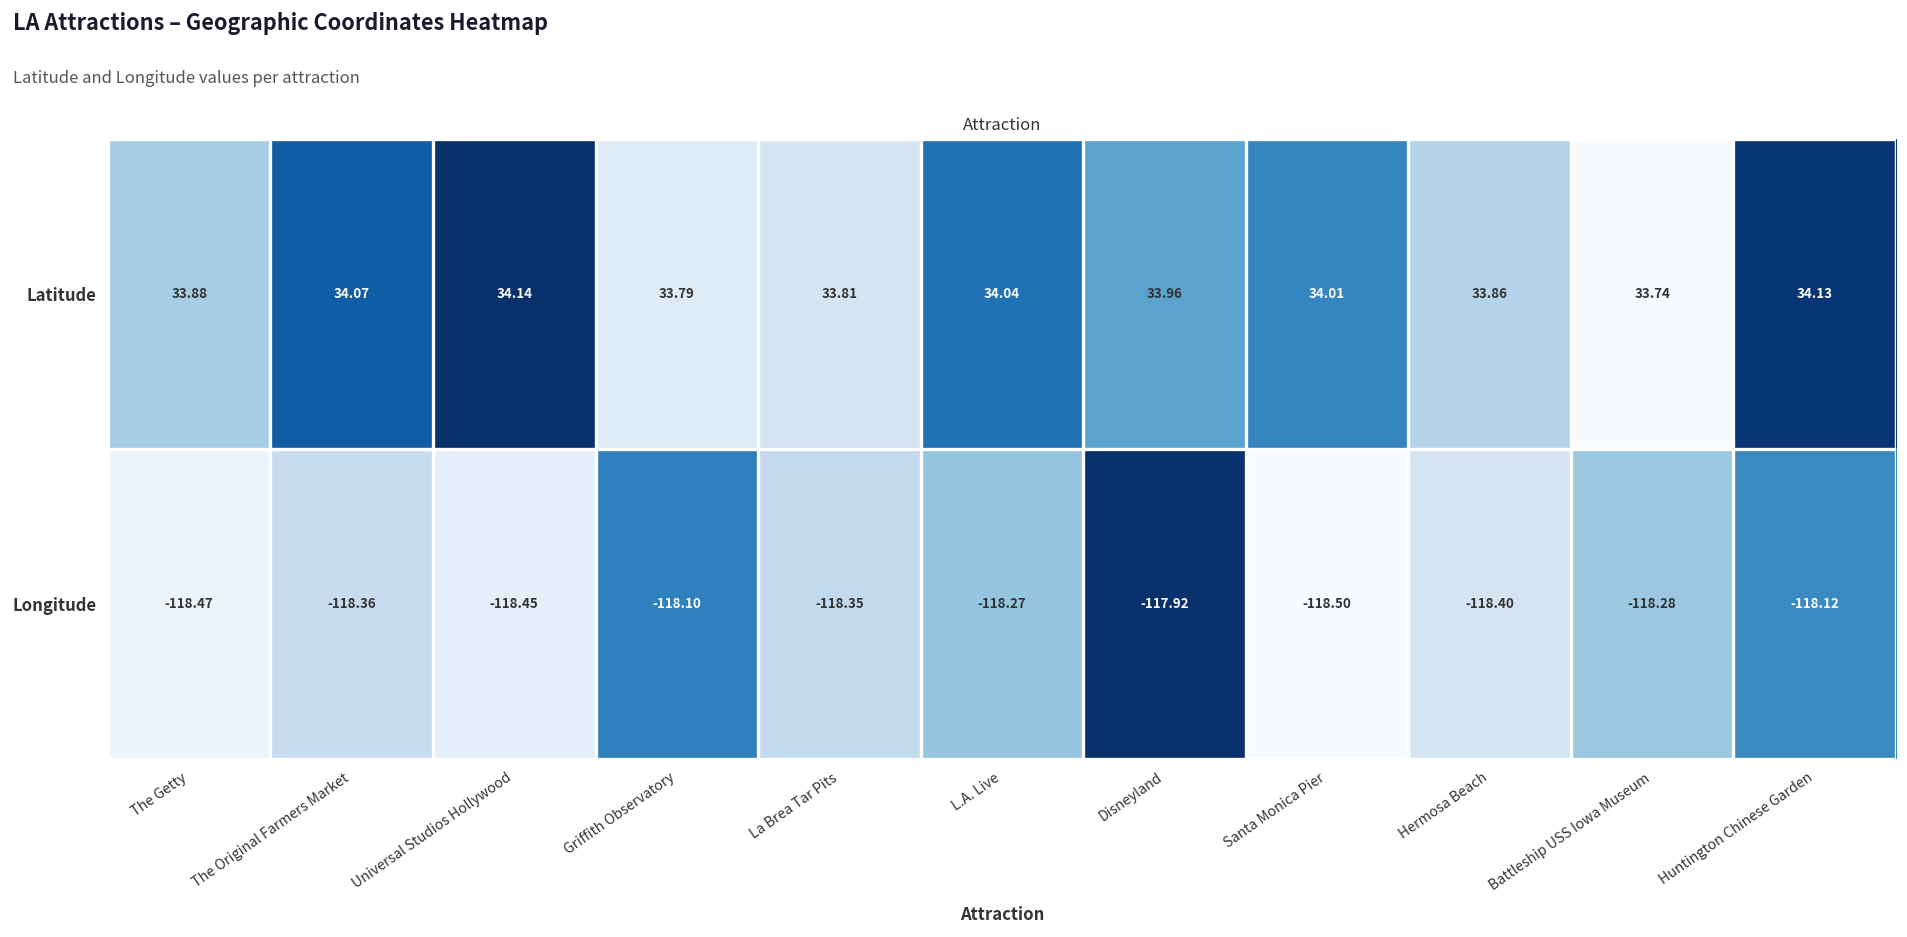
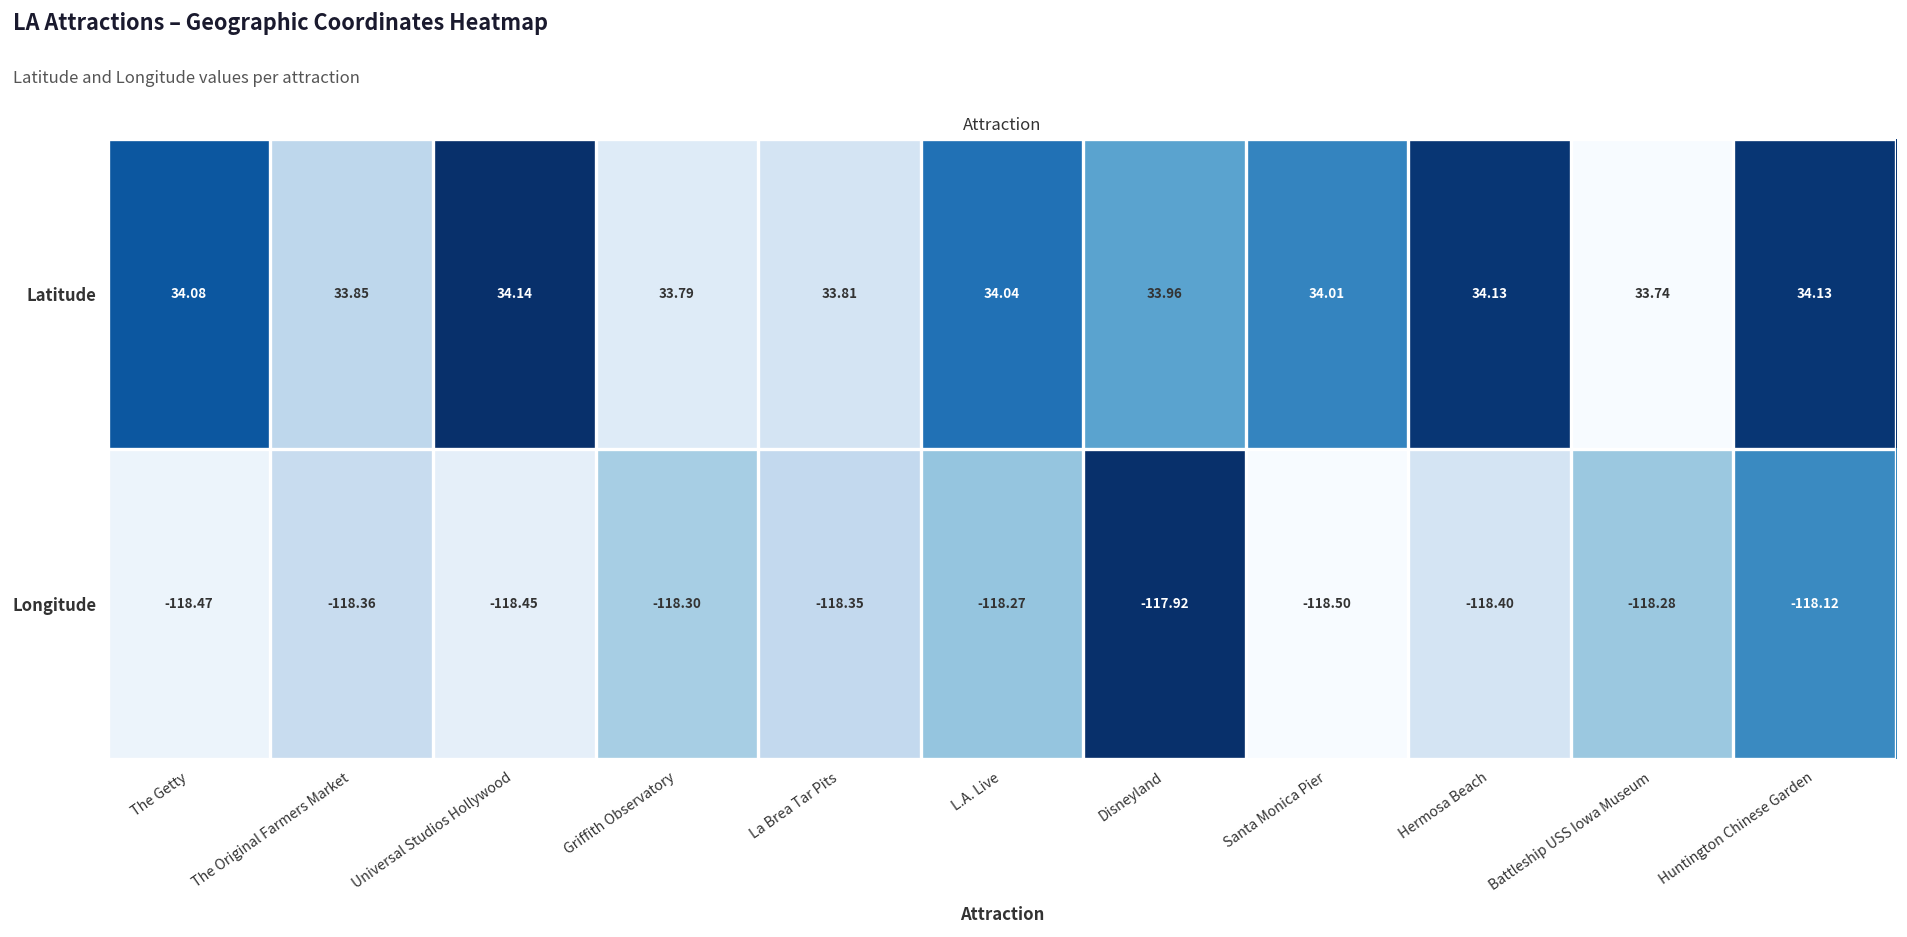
Latitude, The Getty: 33.88 -> 34.08
Latitude, The Original Farmers Market: 34.07 -> 33.85
Latitude, Hermosa Beach: 33.86 -> 34.13
Longitude, Griffith Observatory: -118.10 -> -118.30
